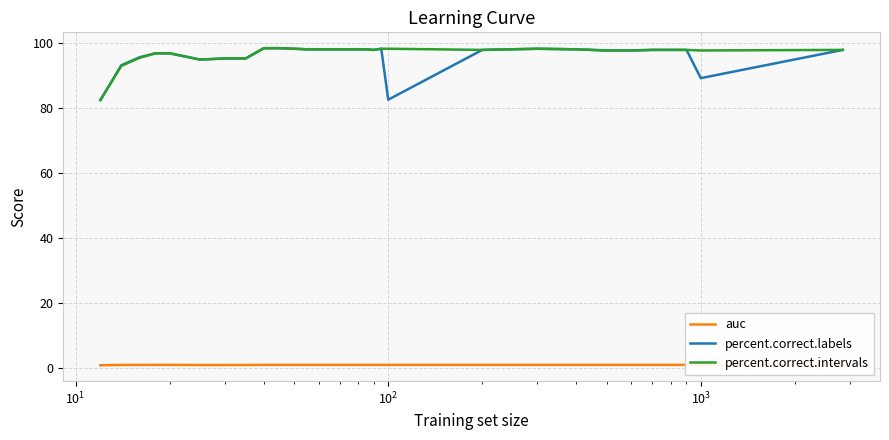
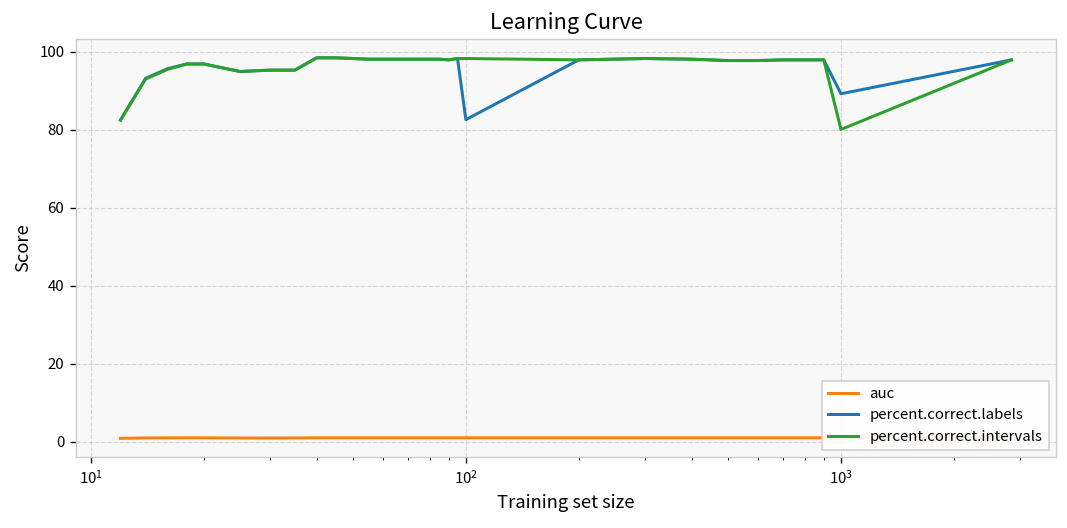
percent.correct.intervals, 10^3: 98 -> 80
